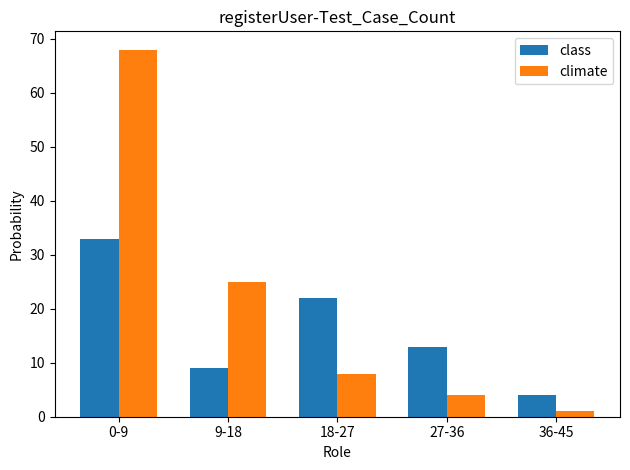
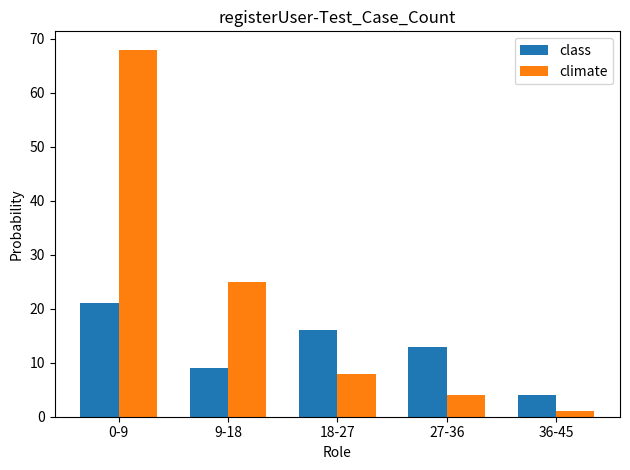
class, 0-9: 33 -> 21
class, 18-27: 22 -> 16
